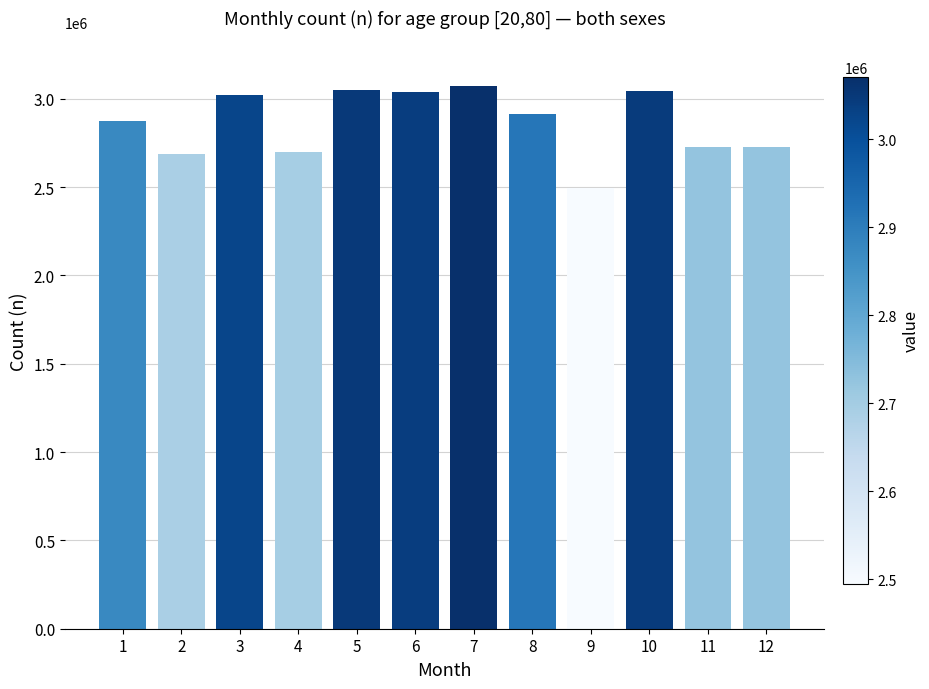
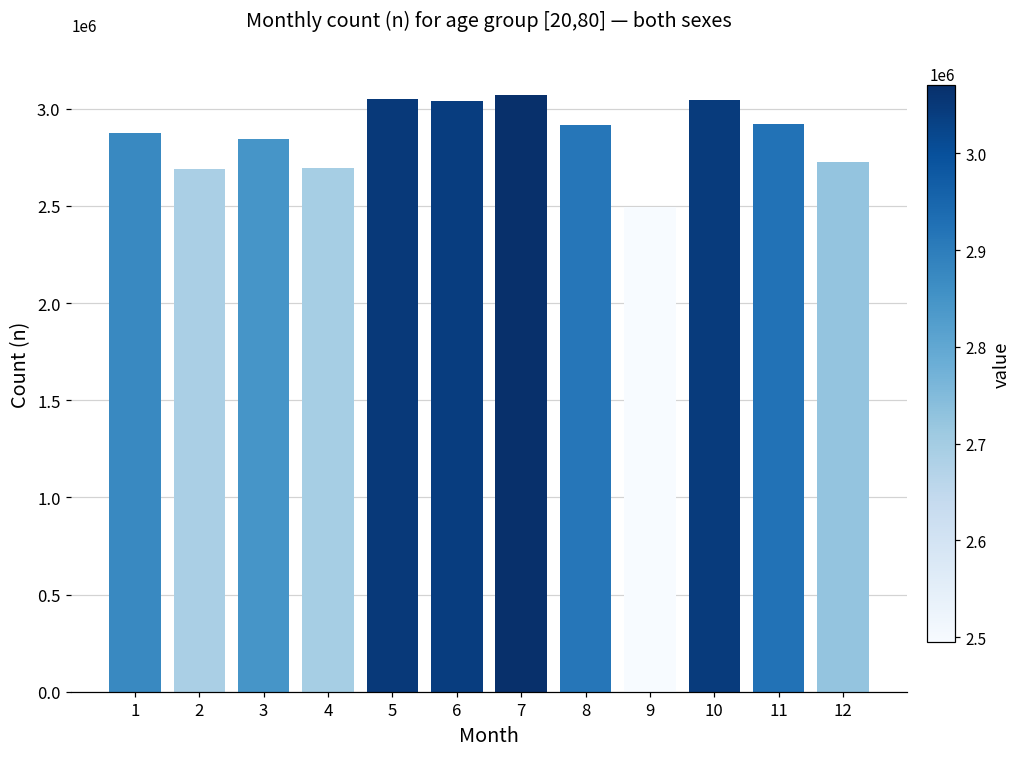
3: 3020000 -> 2850000
11: 2730000 -> 2920000
